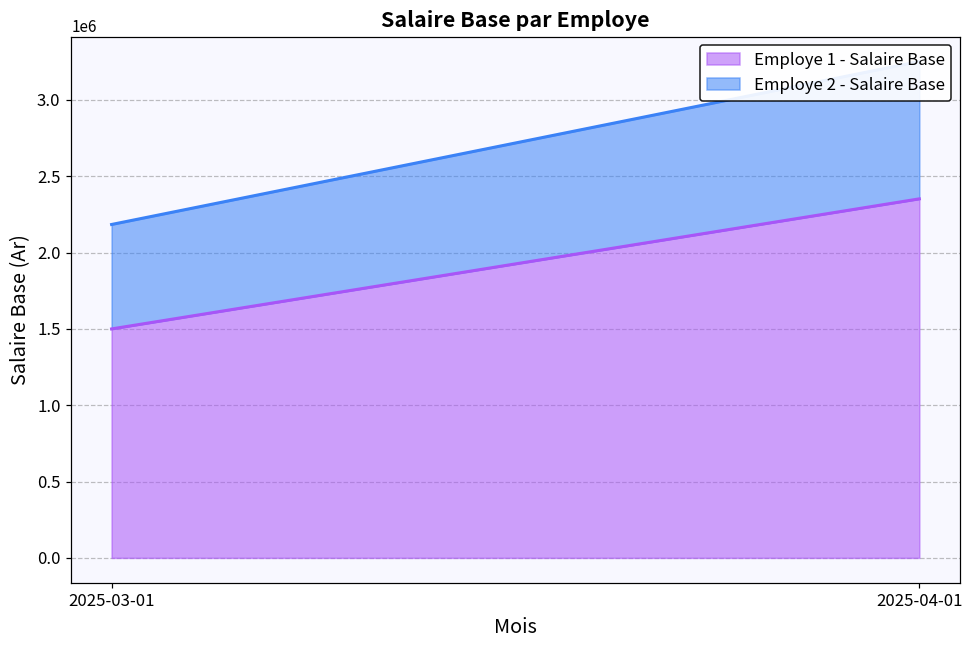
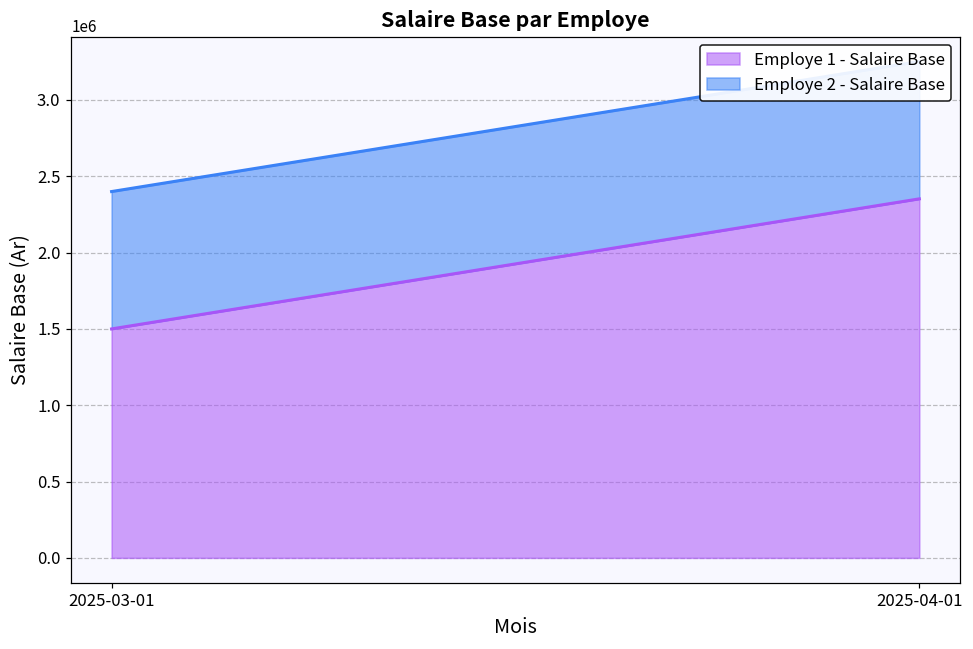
Employe 2 - Salaire Base, 2025-03-01: 680000 -> 900000
